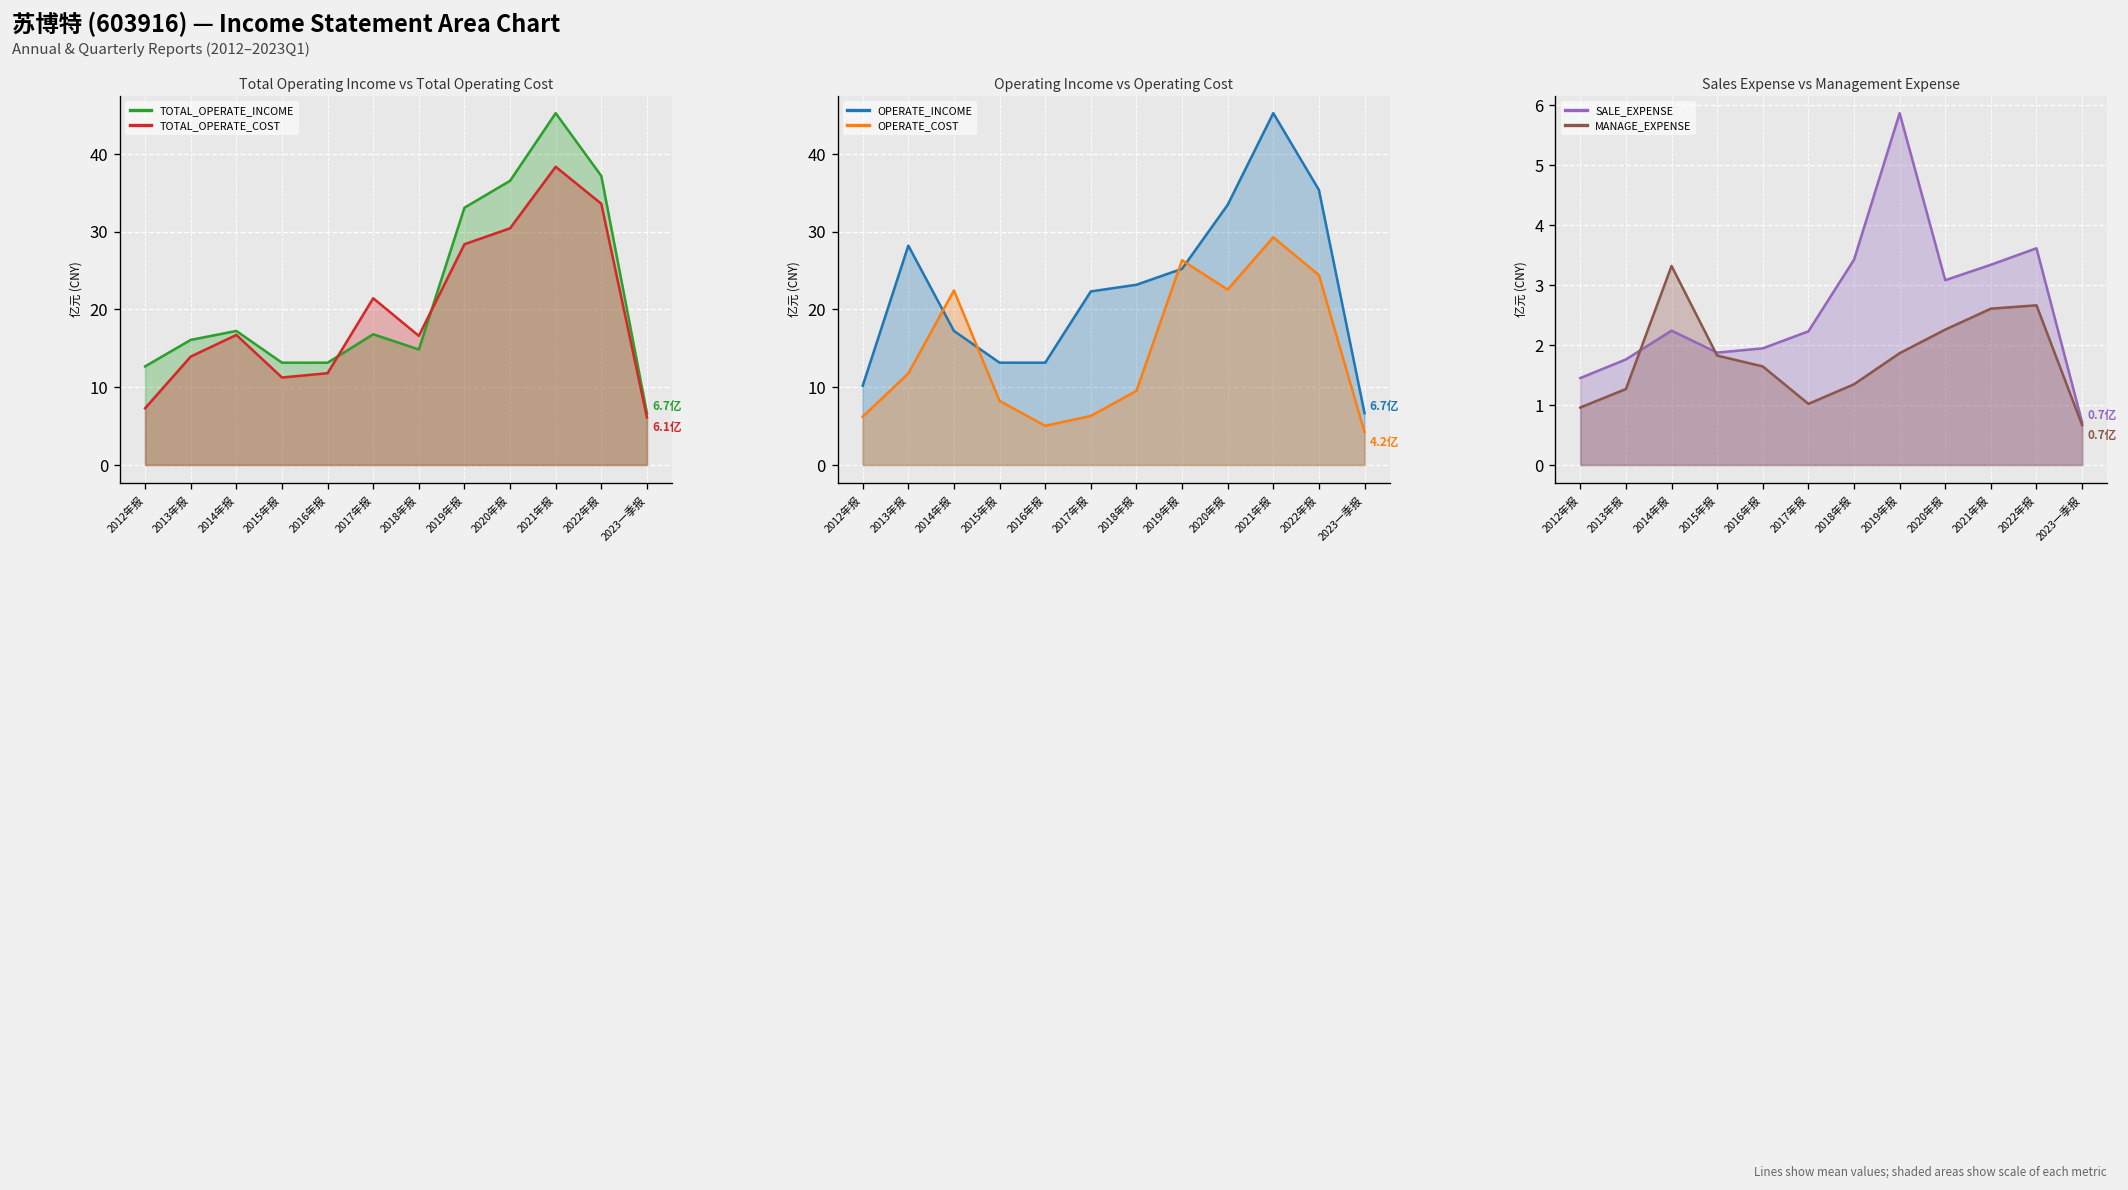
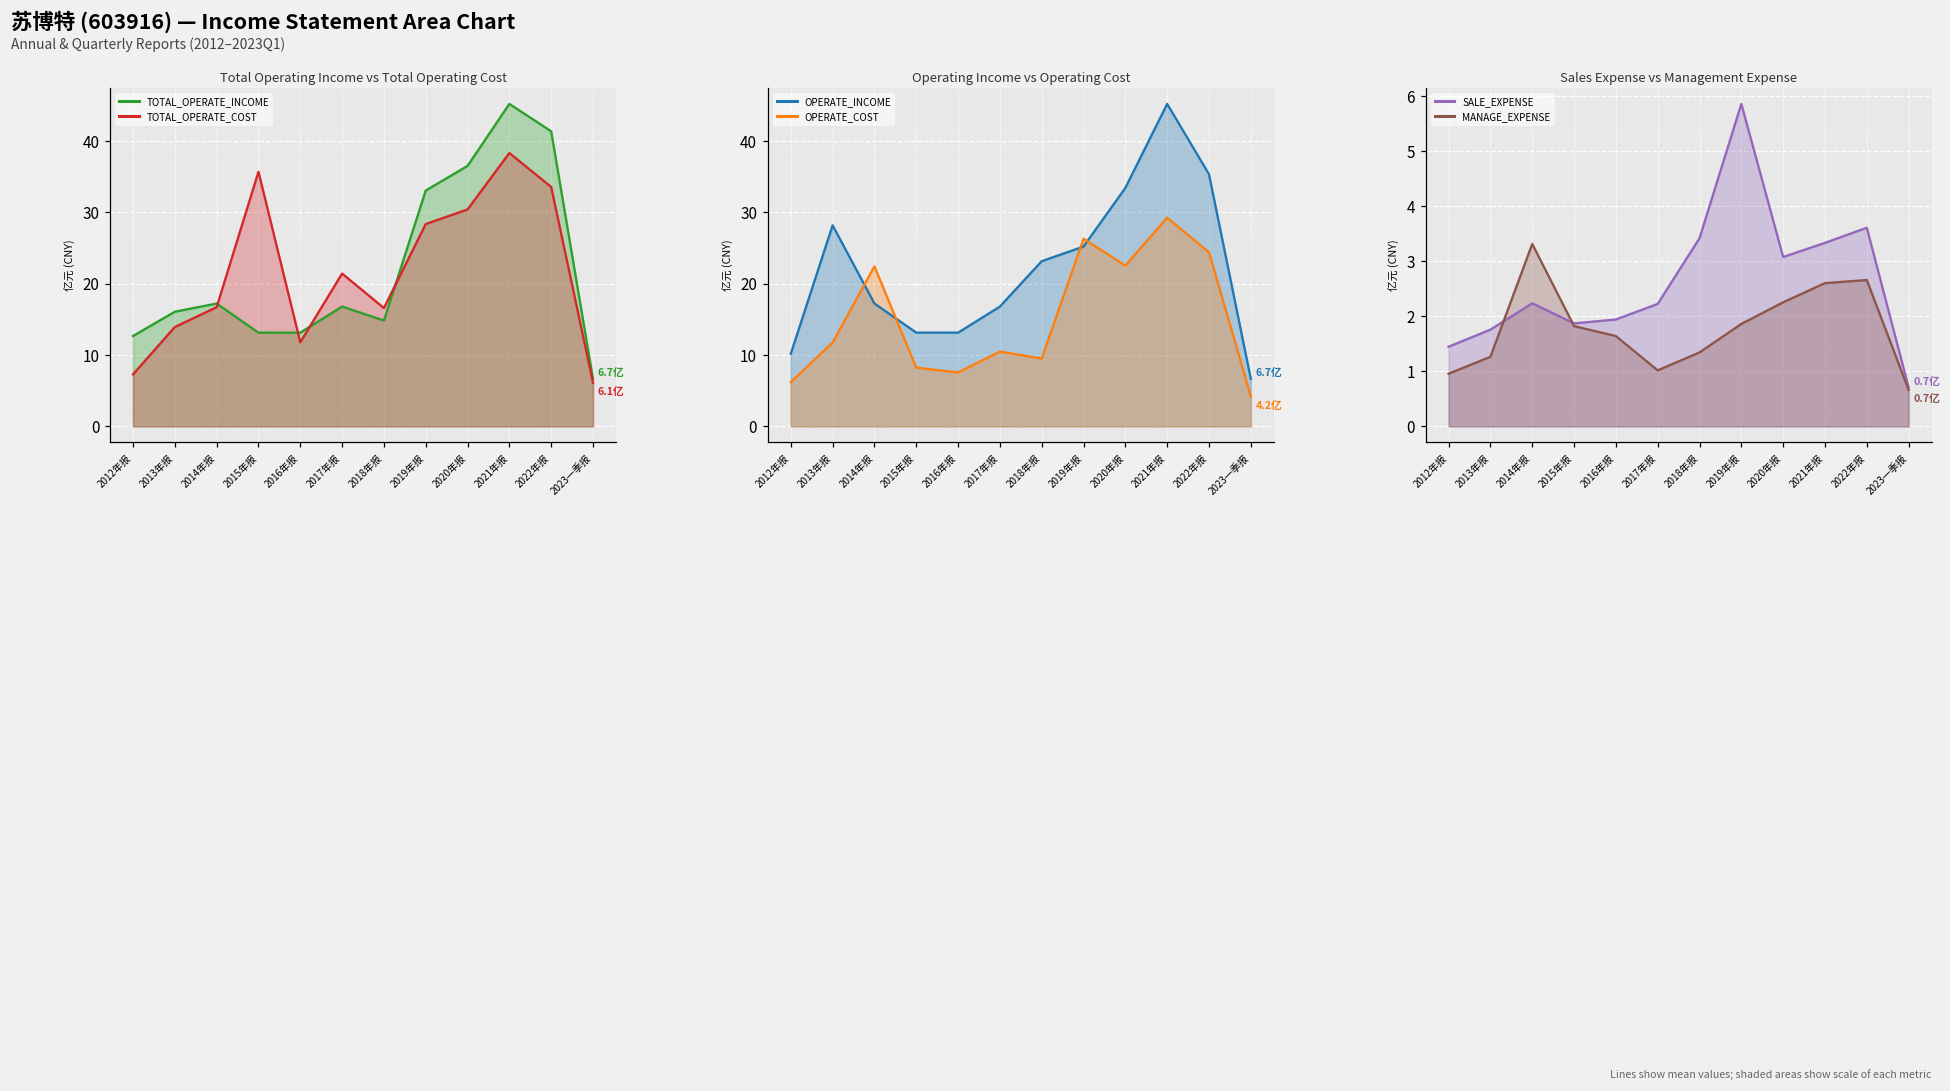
Total Operating Income vs Total Operating Cost, TOTAL_OPERATE_COST, 2015年报: 11 -> 36
Total Operating Income vs Total Operating Cost, TOTAL_OPERATE_INCOME, 2022年报: 37 -> 41
Operating Income vs Operating Cost, OPERATE_COST, 2016年报: 5 -> 8
Operating Income vs Operating Cost, OPERATE_INCOME, 2017年报: 22 -> 17
Operating Income vs Operating Cost, OPERATE_COST, 2017年报: 6 -> 10
